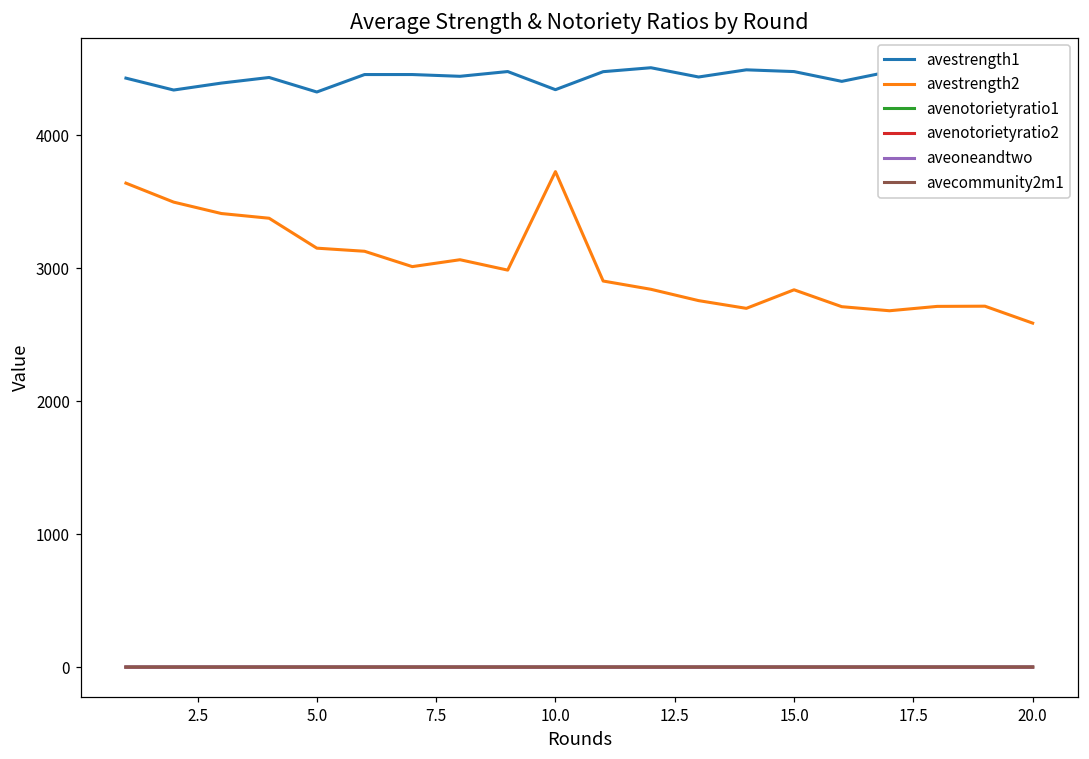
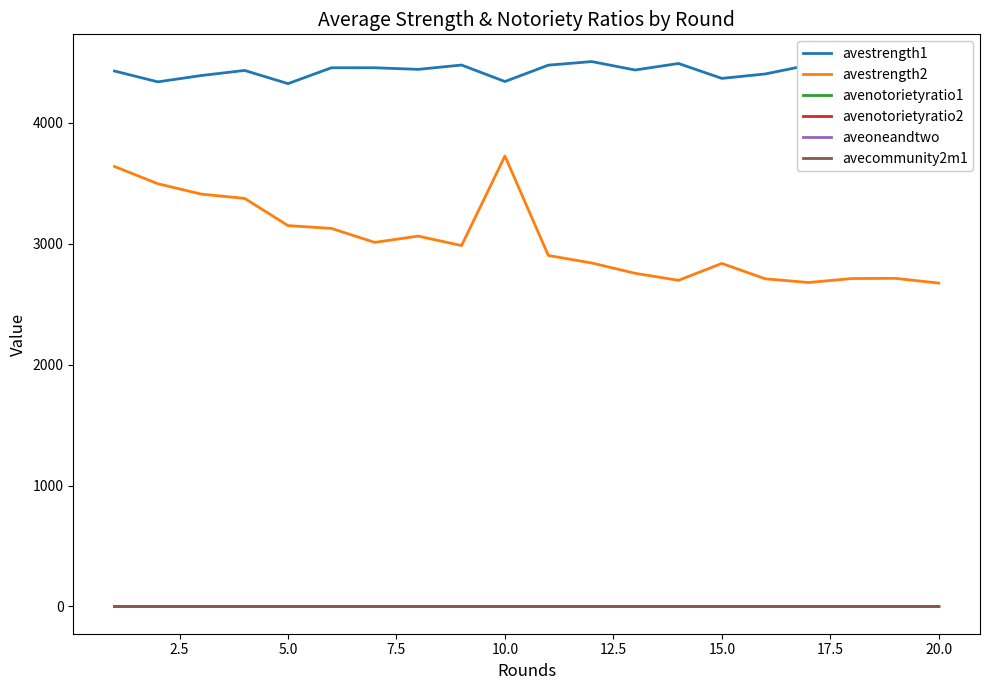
avestrength1, 15.0: 4480 -> 4370
avestrength2, 20.0: 2590 -> 2680
